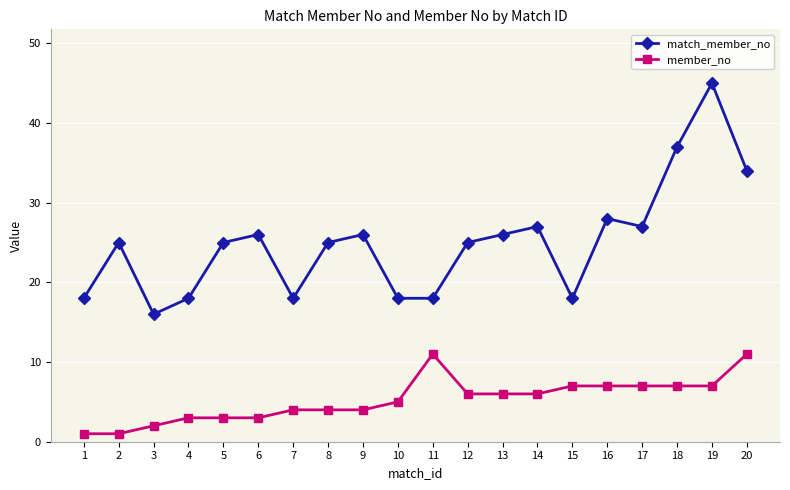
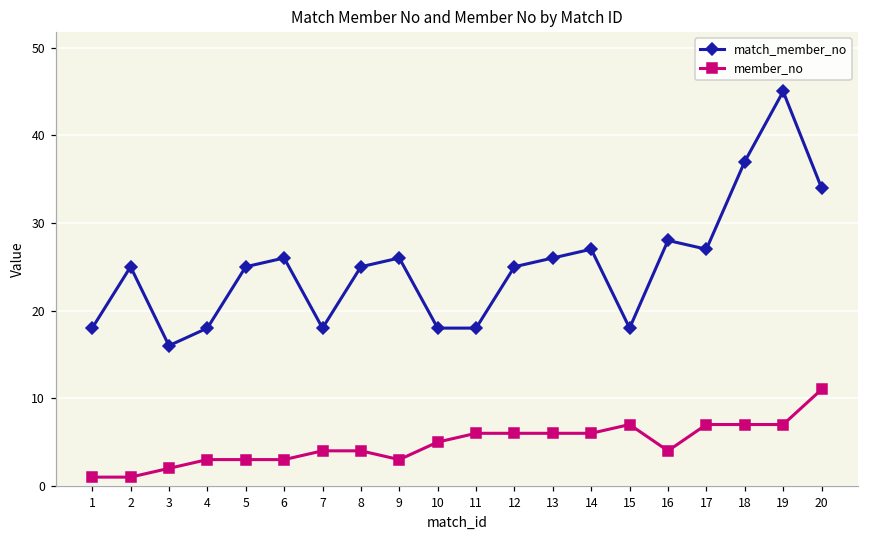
member_no, 9: 4 -> 3
member_no, 11: 11 -> 6
member_no, 16: 7 -> 4
